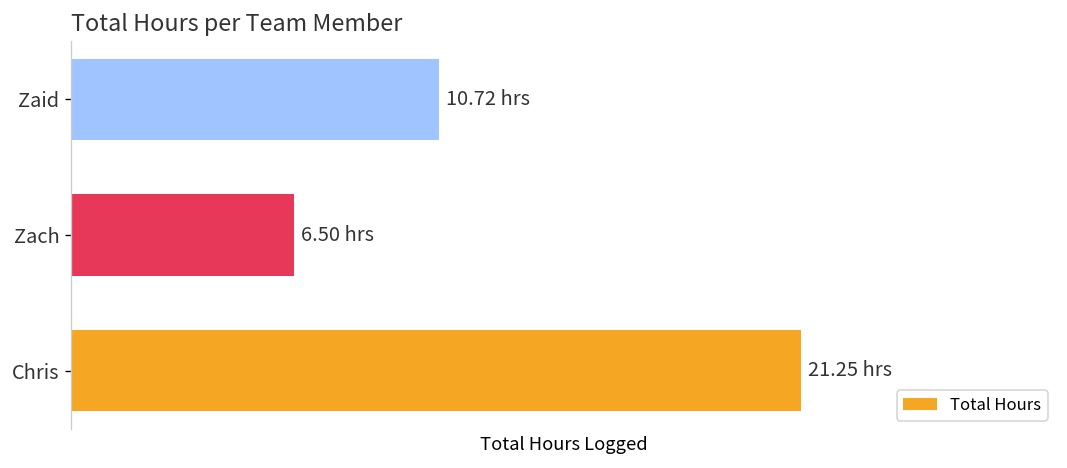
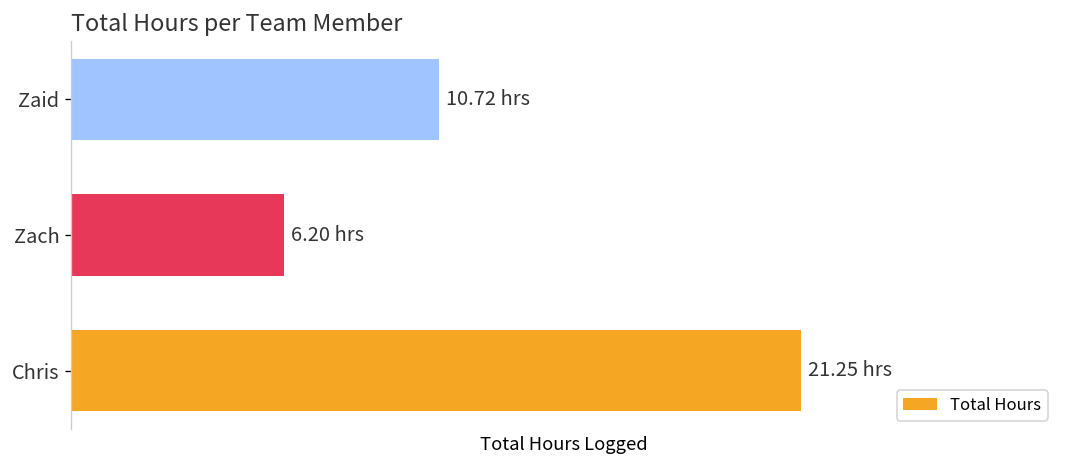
Zach: 6.50 -> 6.20
